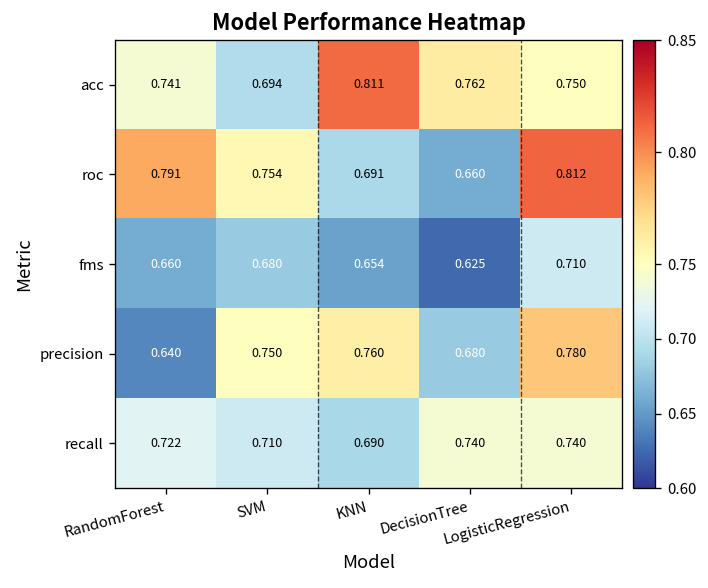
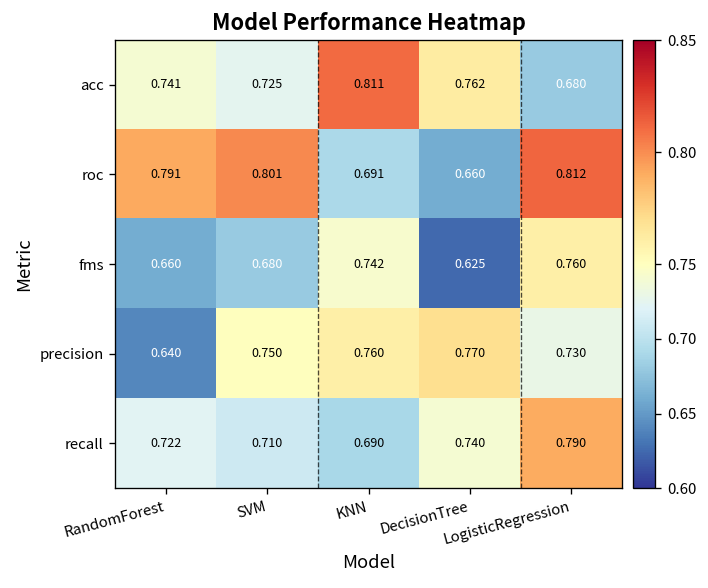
acc, SVM: 0.694 -> 0.725
acc, LogisticRegression: 0.750 -> 0.680
roc, SVM: 0.754 -> 0.801
fms, KNN: 0.654 -> 0.742
fms, LogisticRegression: 0.710 -> 0.760
precision, DecisionTree: 0.680 -> 0.770
precision, LogisticRegression: 0.780 -> 0.730
recall, LogisticRegression: 0.740 -> 0.790
